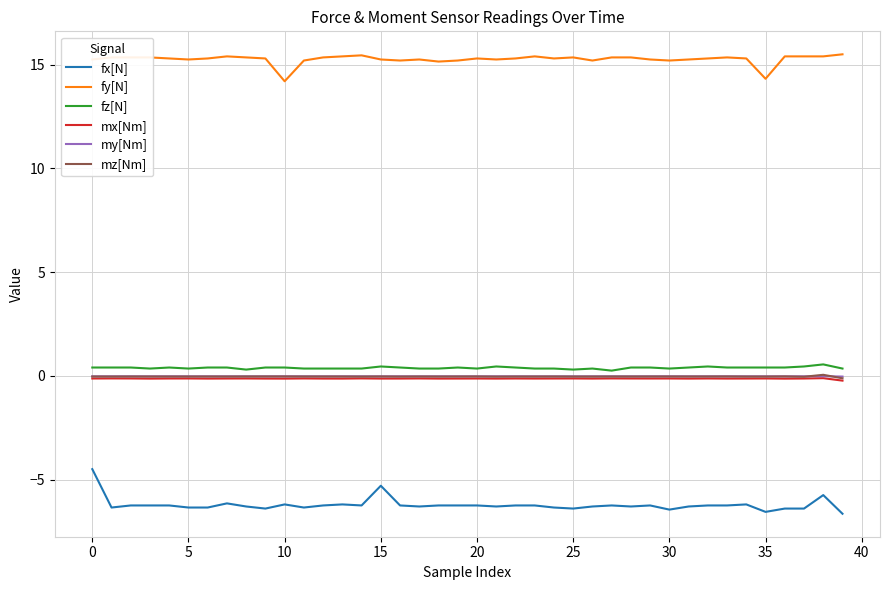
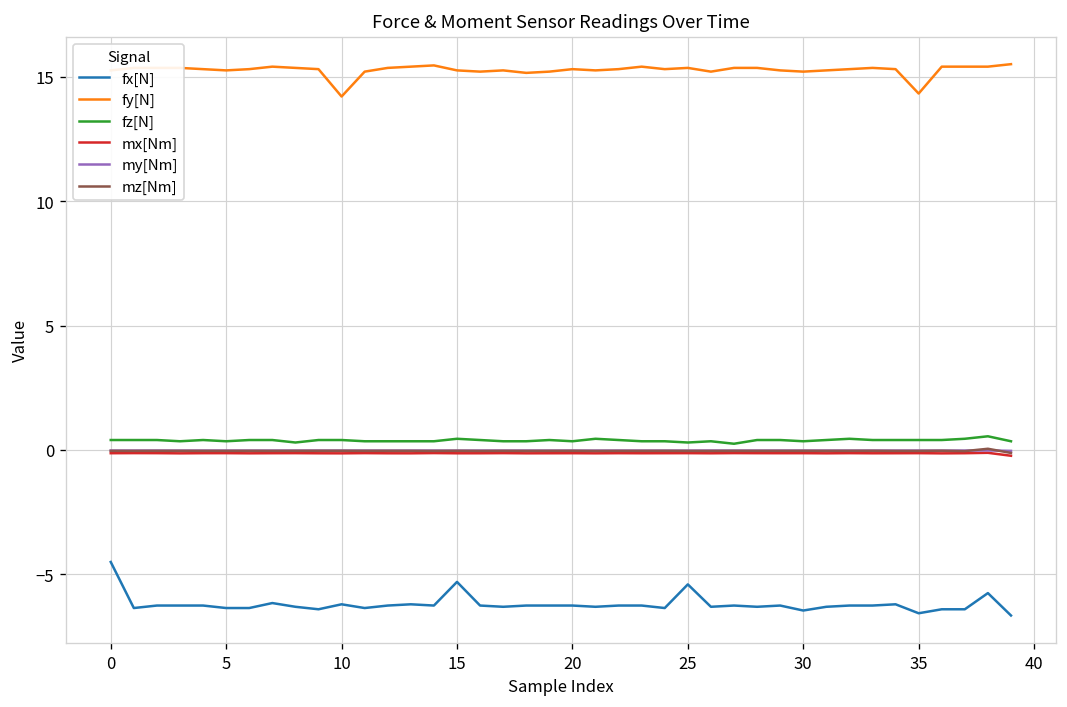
fx[N], 25: -6.4 -> -5.4
